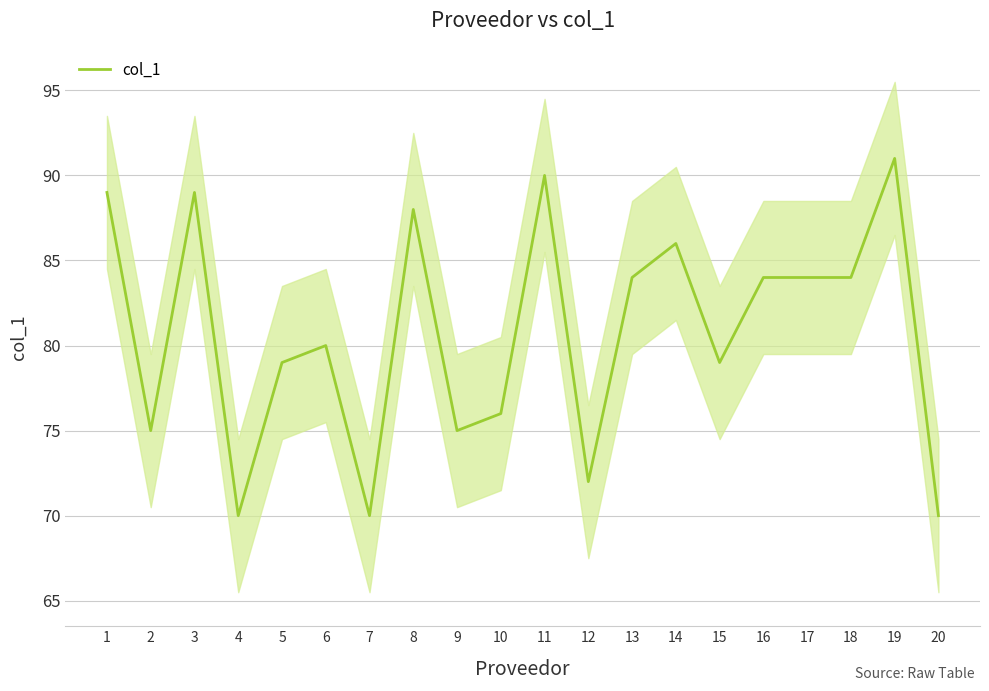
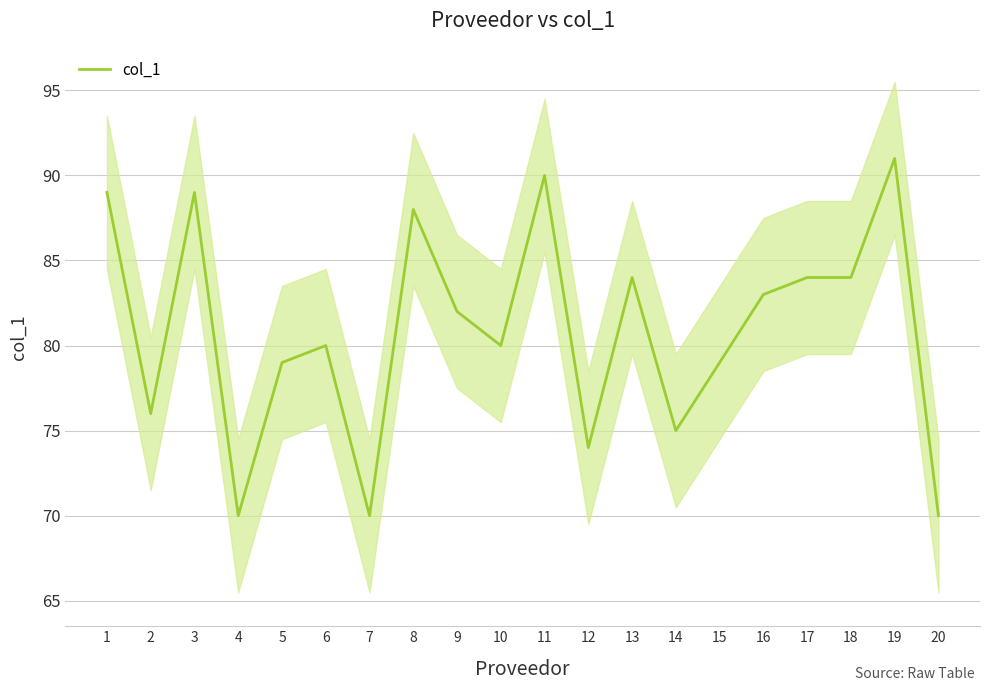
col_1, 2: 75 -> 76
col_1, 9: 75 -> 82
col_1, 10: 76 -> 80
col_1, 12: 72 -> 74
col_1, 14: 86 -> 75
col_1, 16: 84 -> 83
